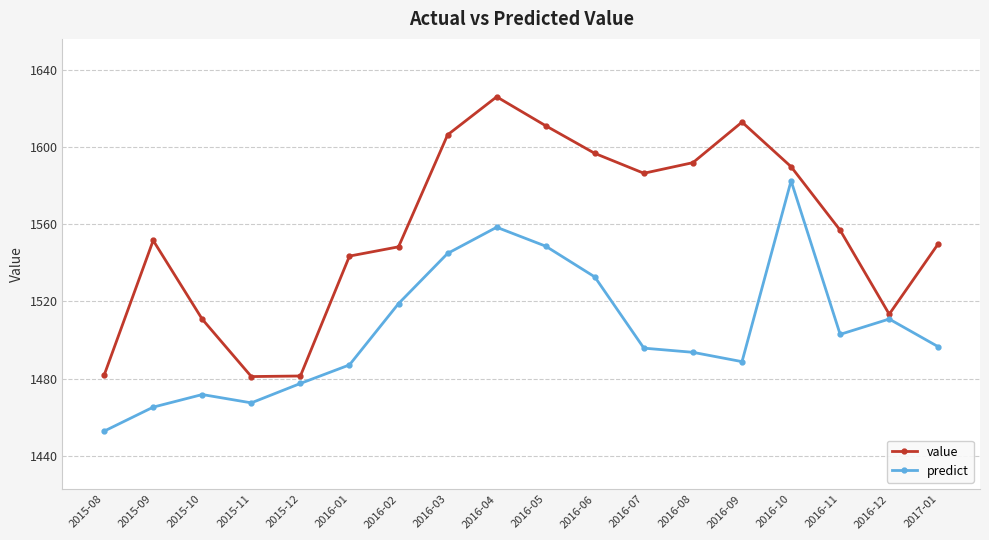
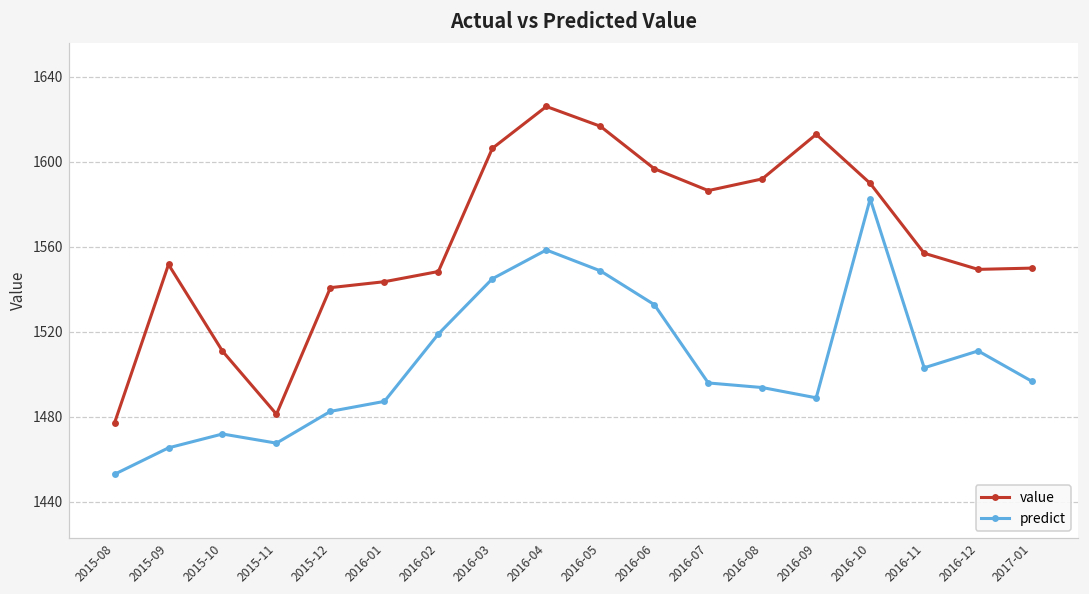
value, 2015-08: 1482 -> 1477
value, 2015-12: 1481 -> 1541
predict, 2015-12: 1478 -> 1482
value, 2016-05: 1611 -> 1617
value, 2016-12: 1513 -> 1549
